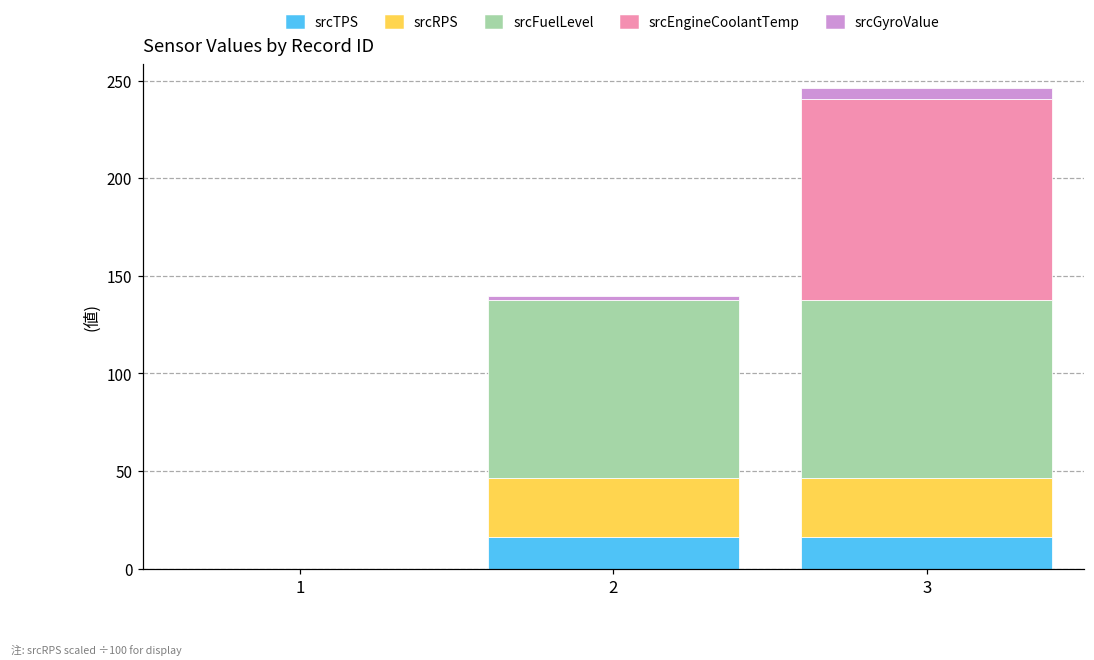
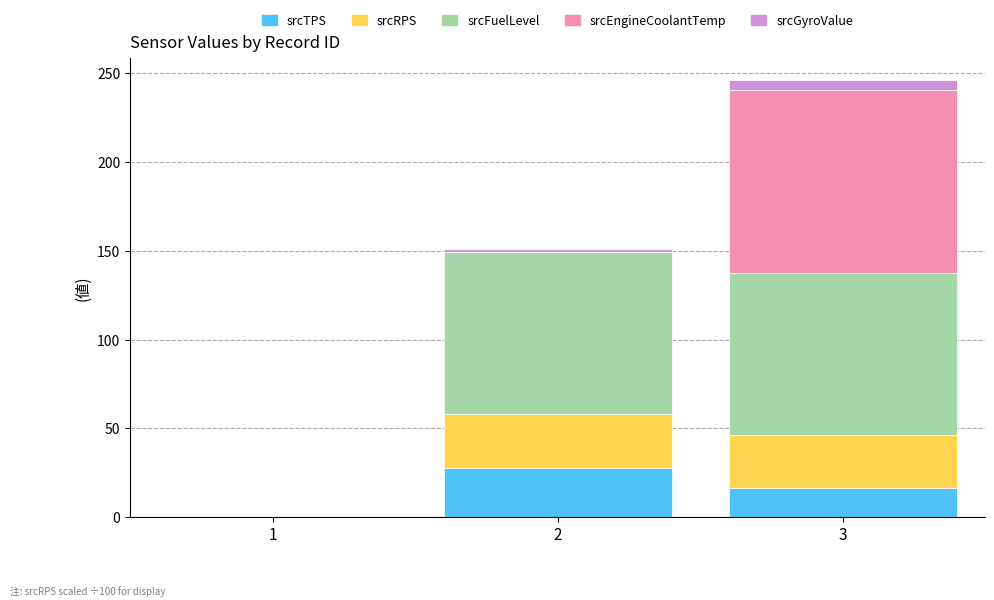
srcTPS, 2: 16 -> 28
